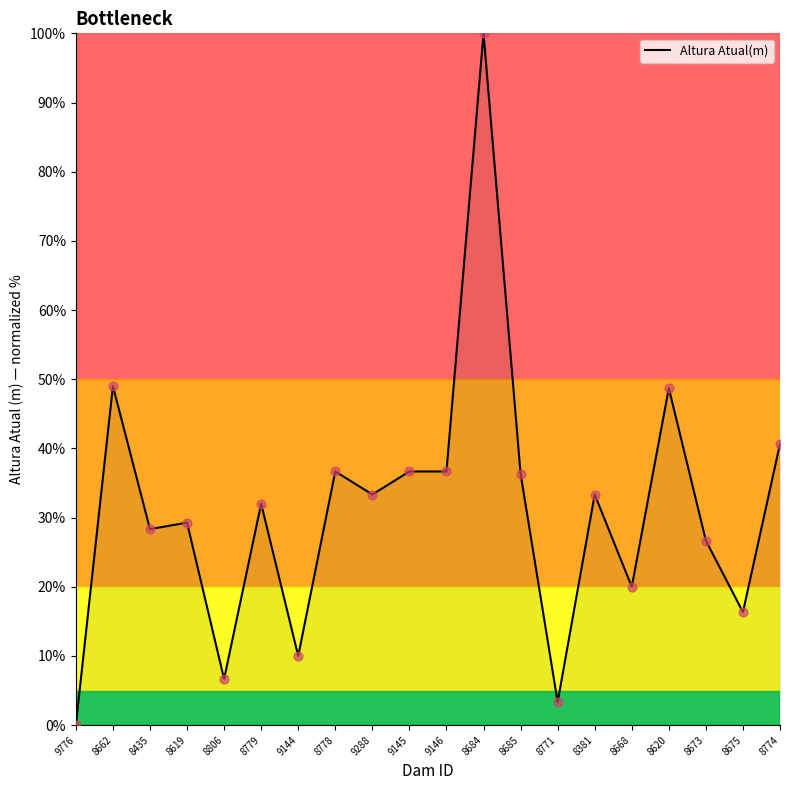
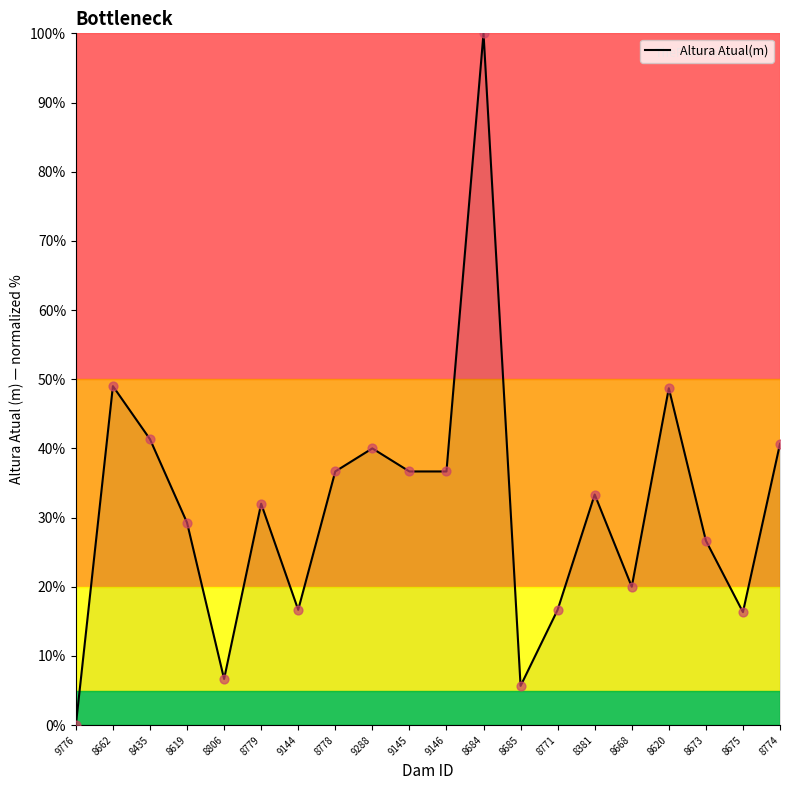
8435: 28% -> 41%
9144: 10% -> 17%
9288: 33% -> 40%
8685: 36% -> 6%
8771: 3% -> 17%
